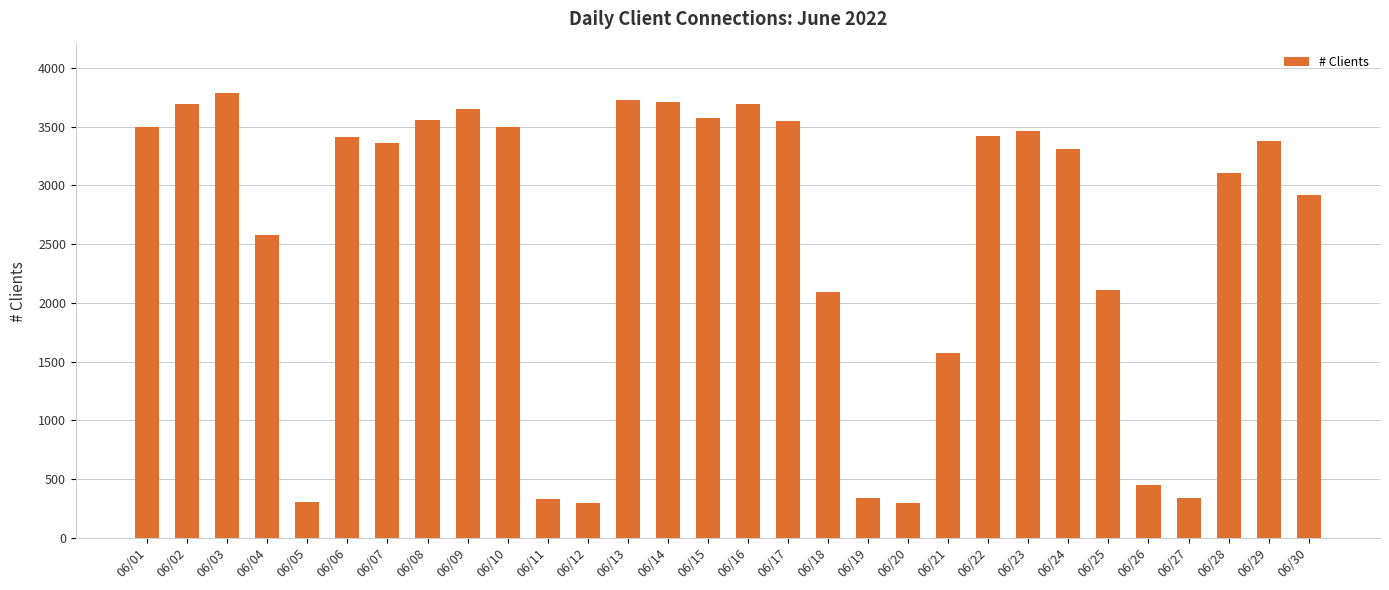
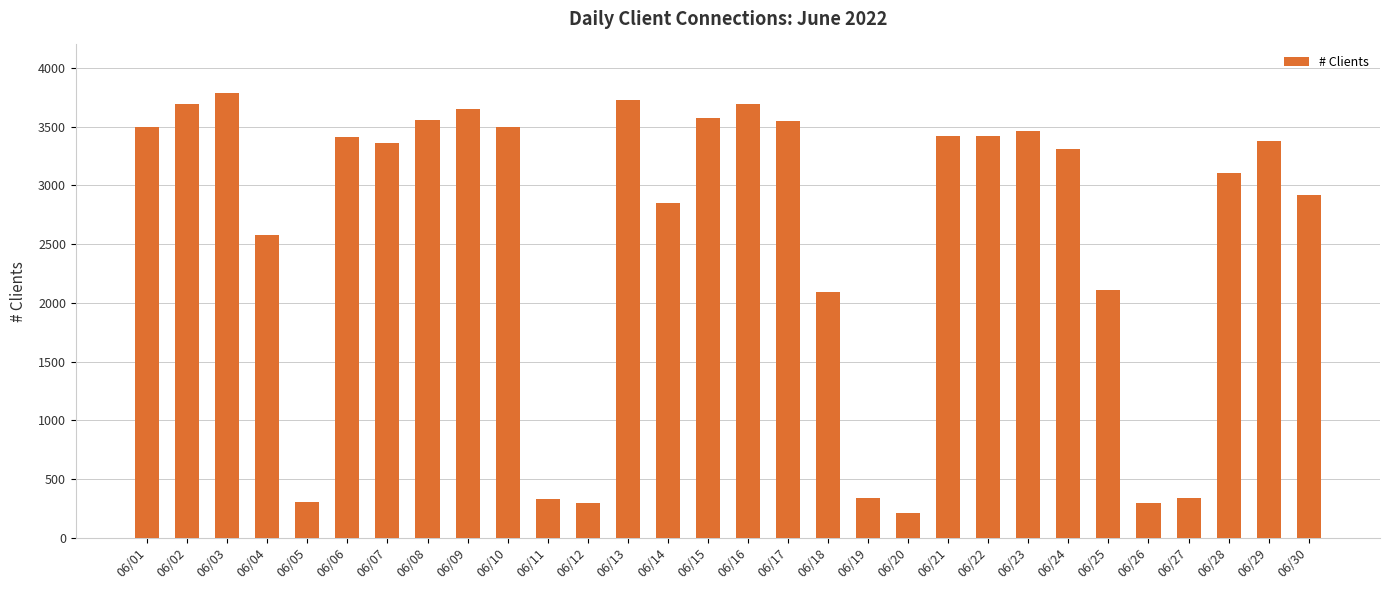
06/14: 3710 -> 2850
06/20: 300 -> 210
06/21: 1580 -> 3420
06/26: 450 -> 300
